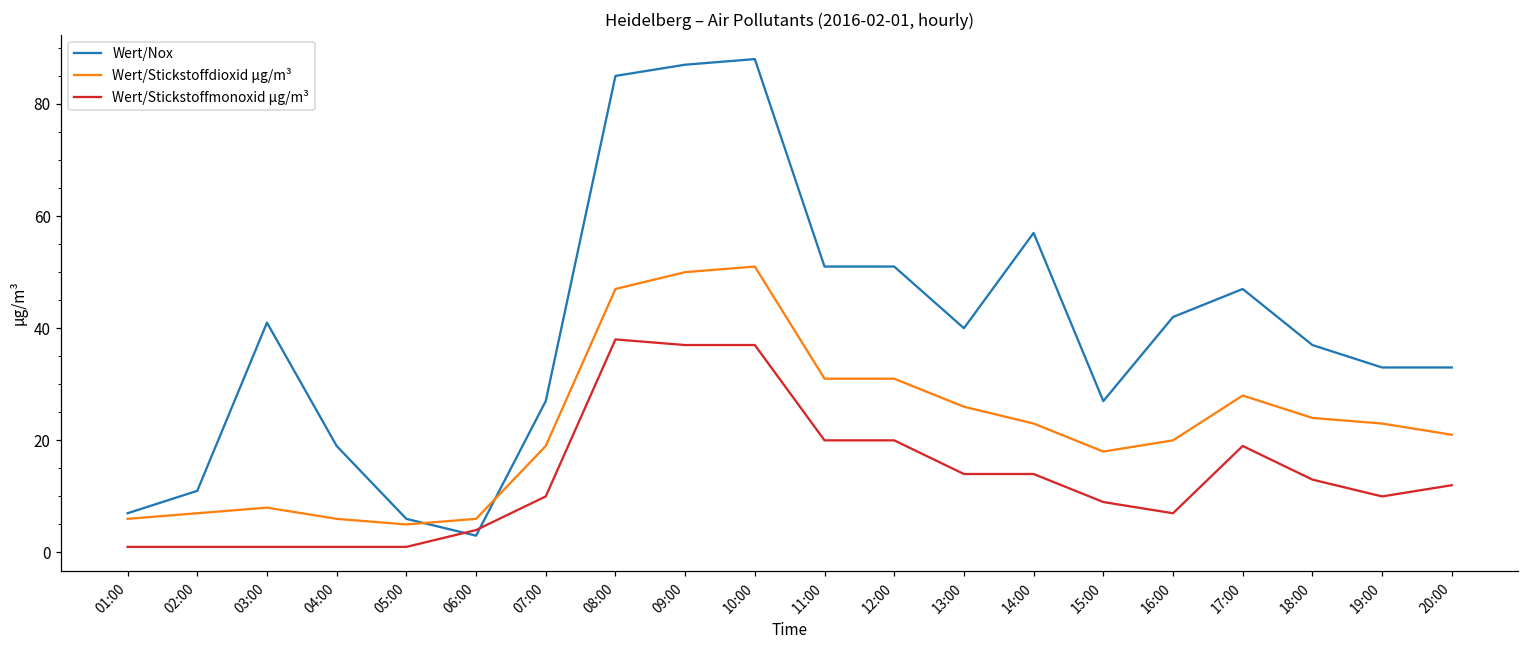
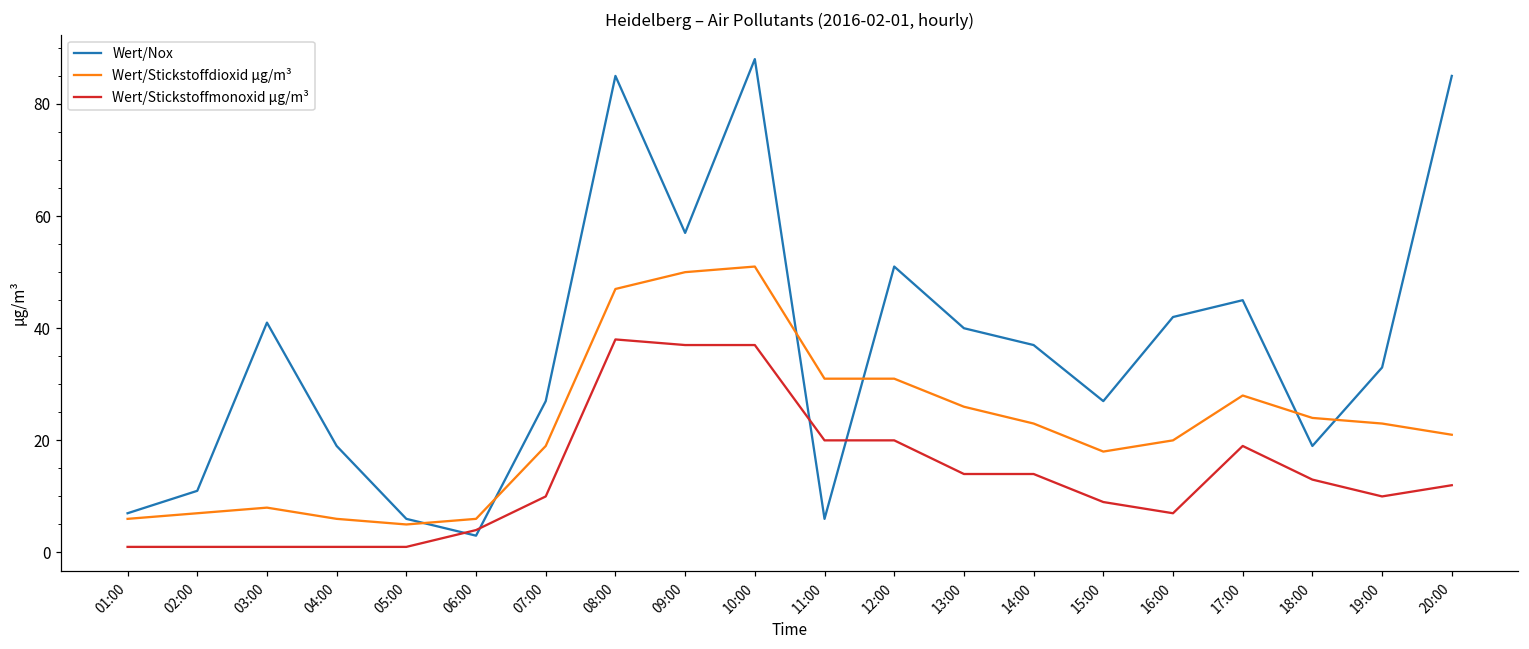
Wert/Nox, 09:00: 87 -> 57
Wert/Nox, 11:00: 51 -> 6
Wert/Nox, 14:00: 57 -> 37
Wert/Nox, 17:00: 47 -> 45
Wert/Nox, 18:00: 37 -> 19
Wert/Nox, 20:00: 33 -> 85
